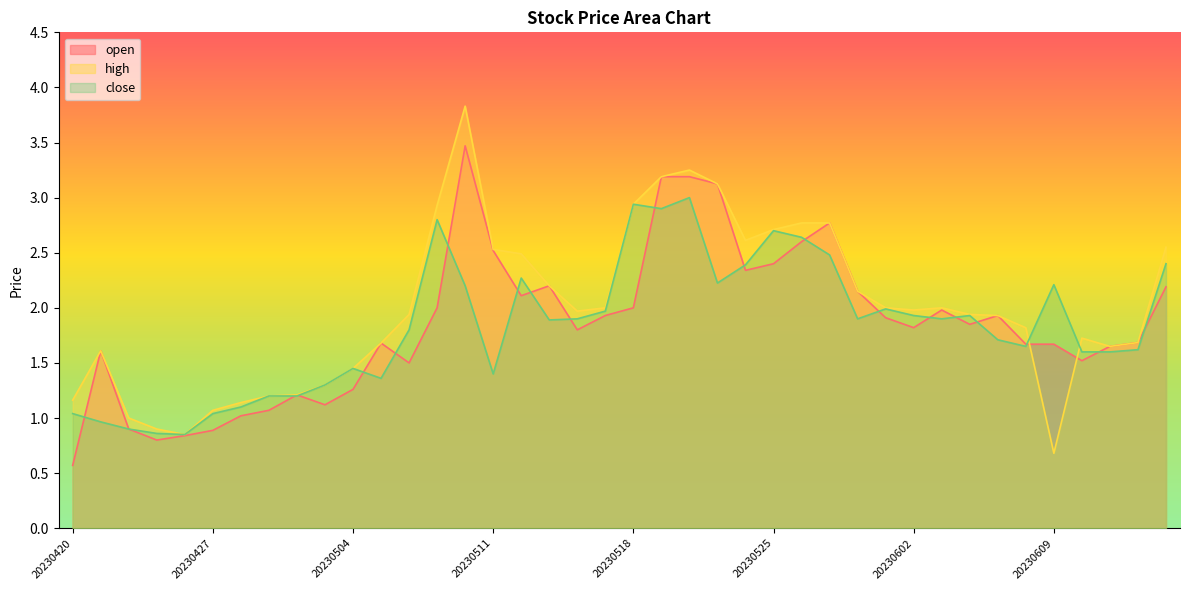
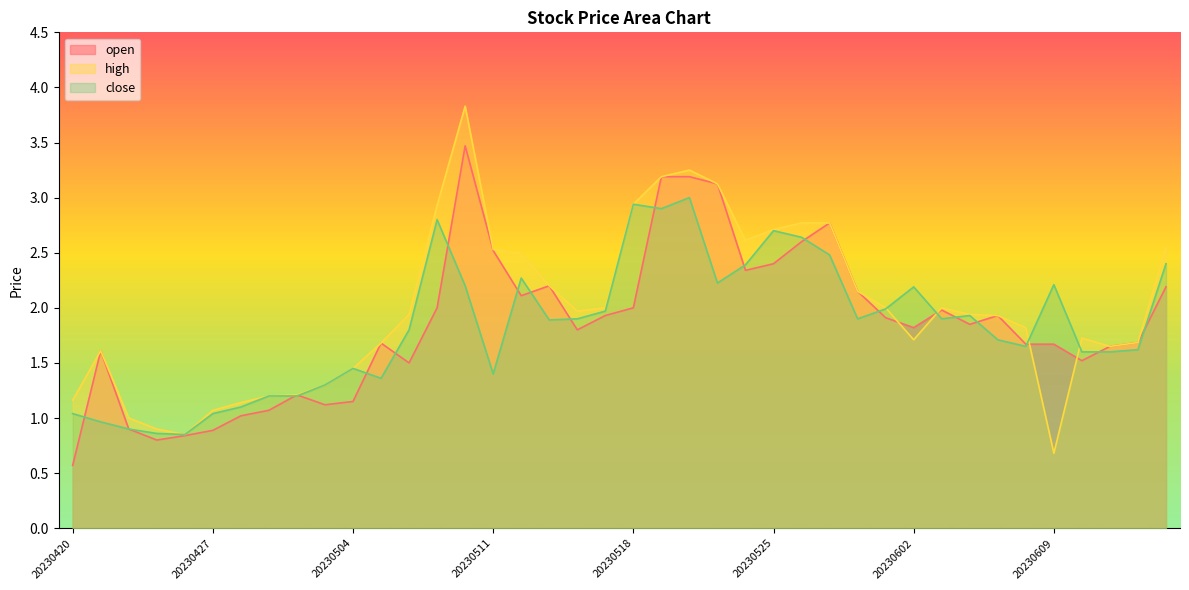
open, 20230504: 1.26 -> 1.15
high, 20230602: 1.98 -> 1.71
close, 20230602: 1.93 -> 2.19
